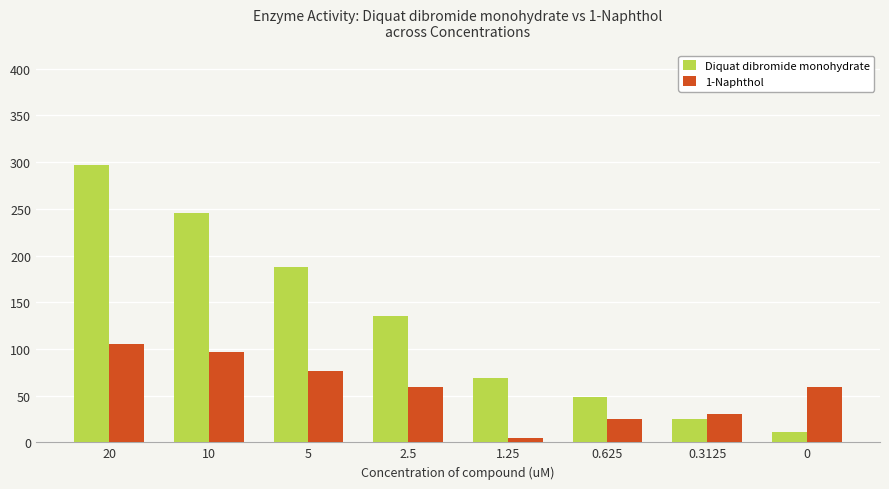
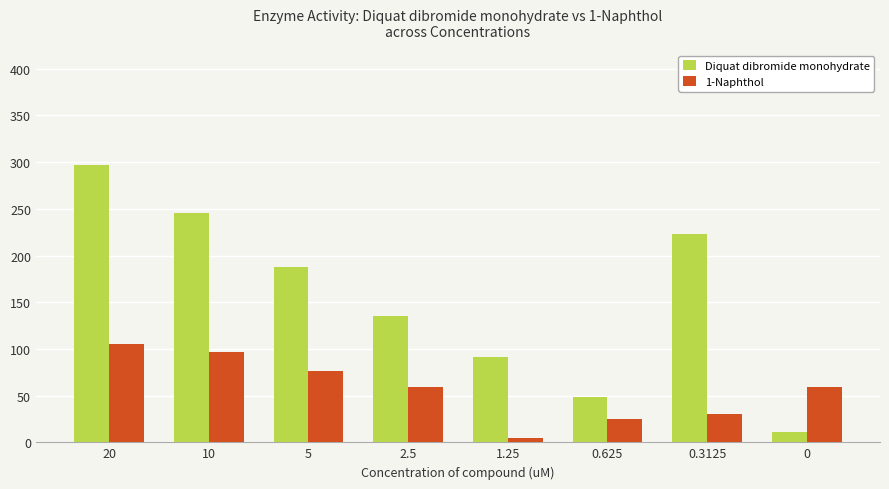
Diquat dibromide monohydrate, 1.25: 70 -> 90
Diquat dibromide monohydrate, 0.3125: 30 -> 220
